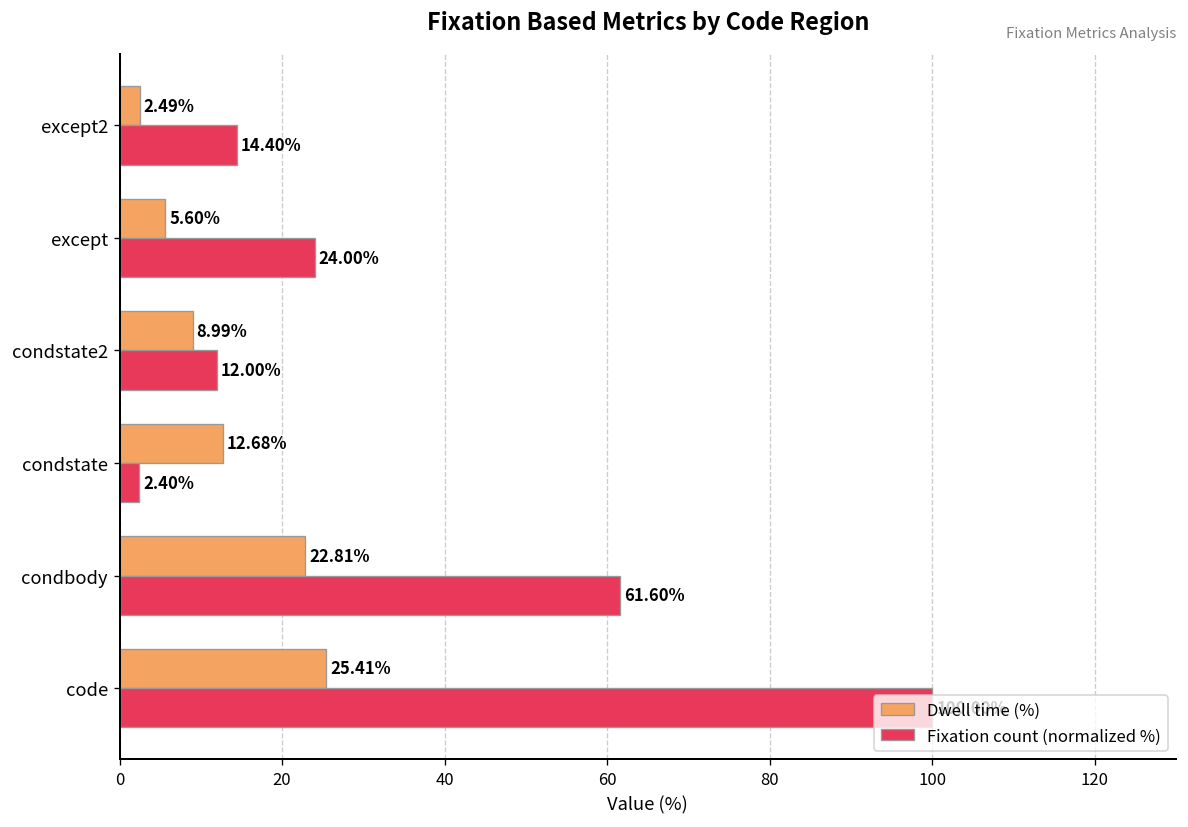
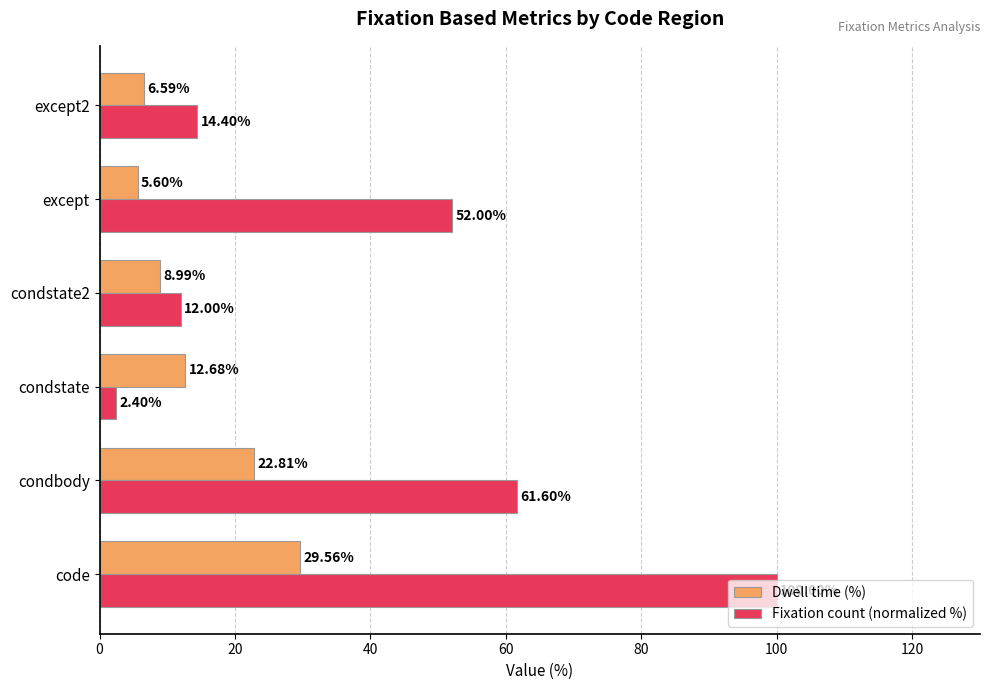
Dwell time (%), except2: 2.49% -> 6.59%
Fixation count (normalized %), except: 24.00% -> 52.00%
Dwell time (%), code: 25.41% -> 29.56%
